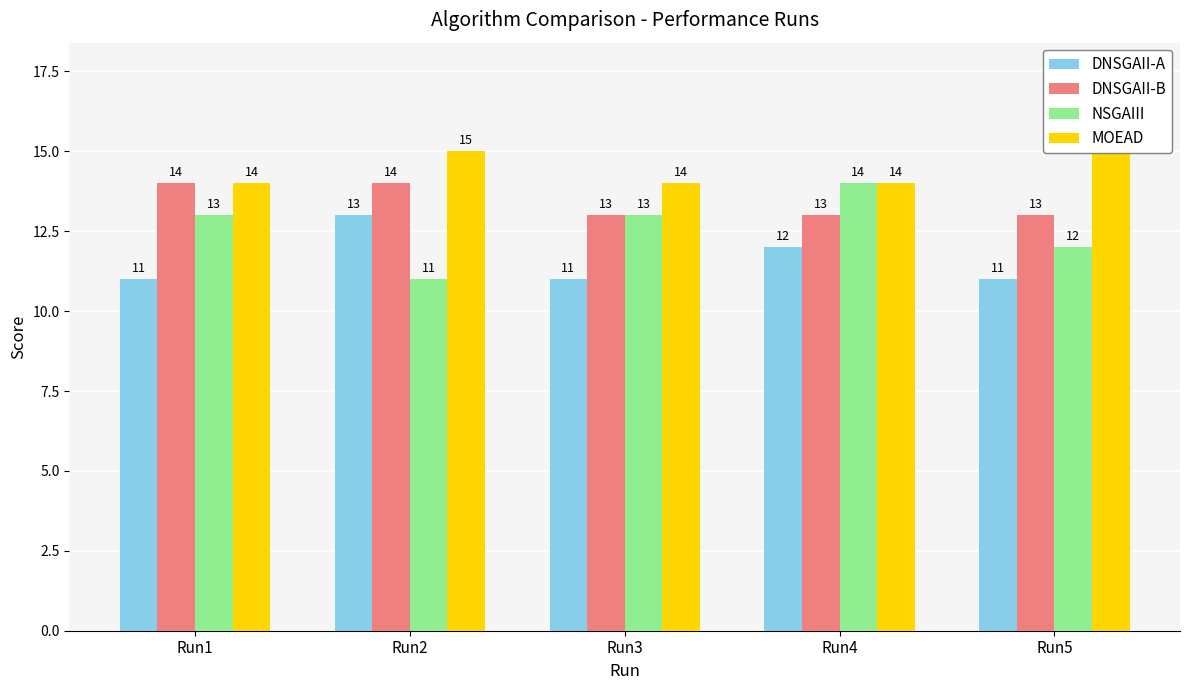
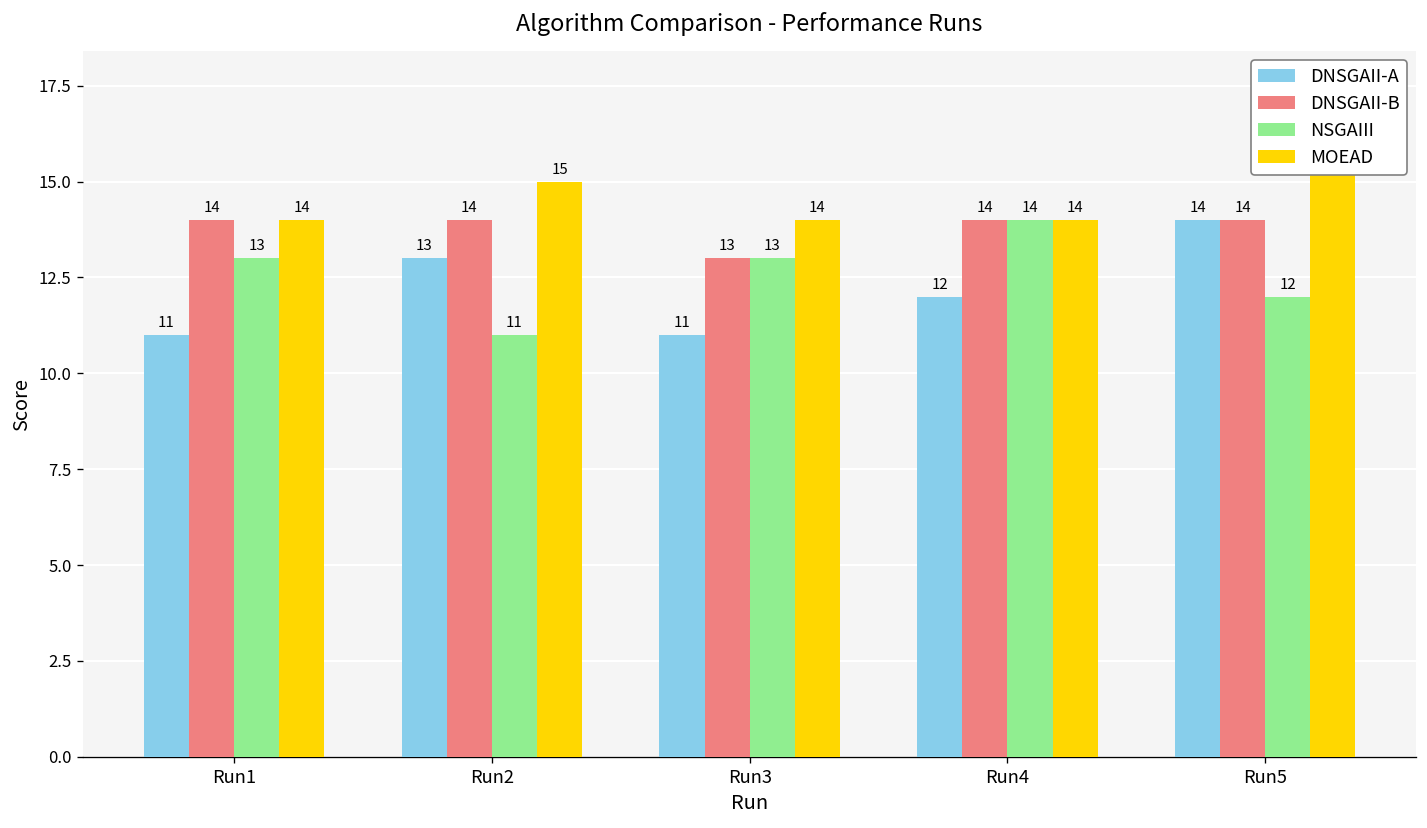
DNSGAII-B, Run4: 13 -> 14
DNSGAII-A, Run5: 11 -> 14
DNSGAII-B, Run5: 13 -> 14
